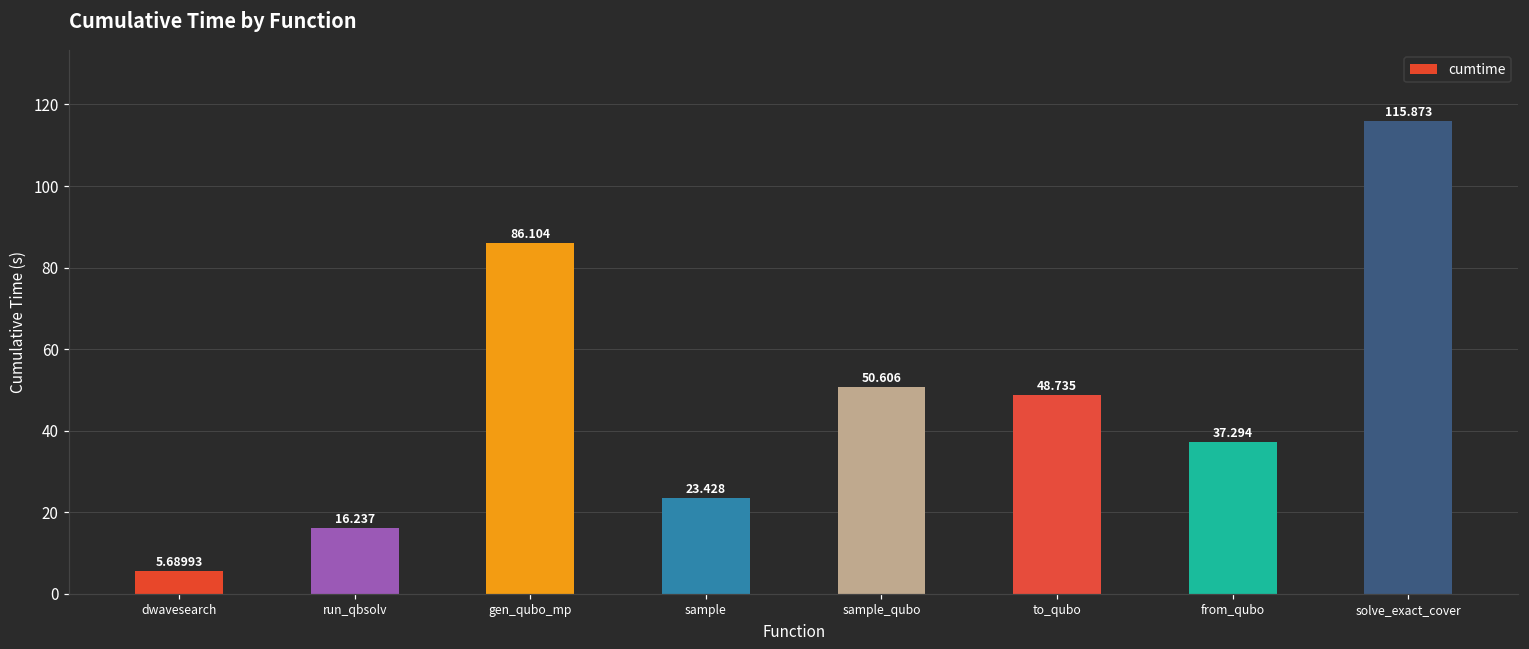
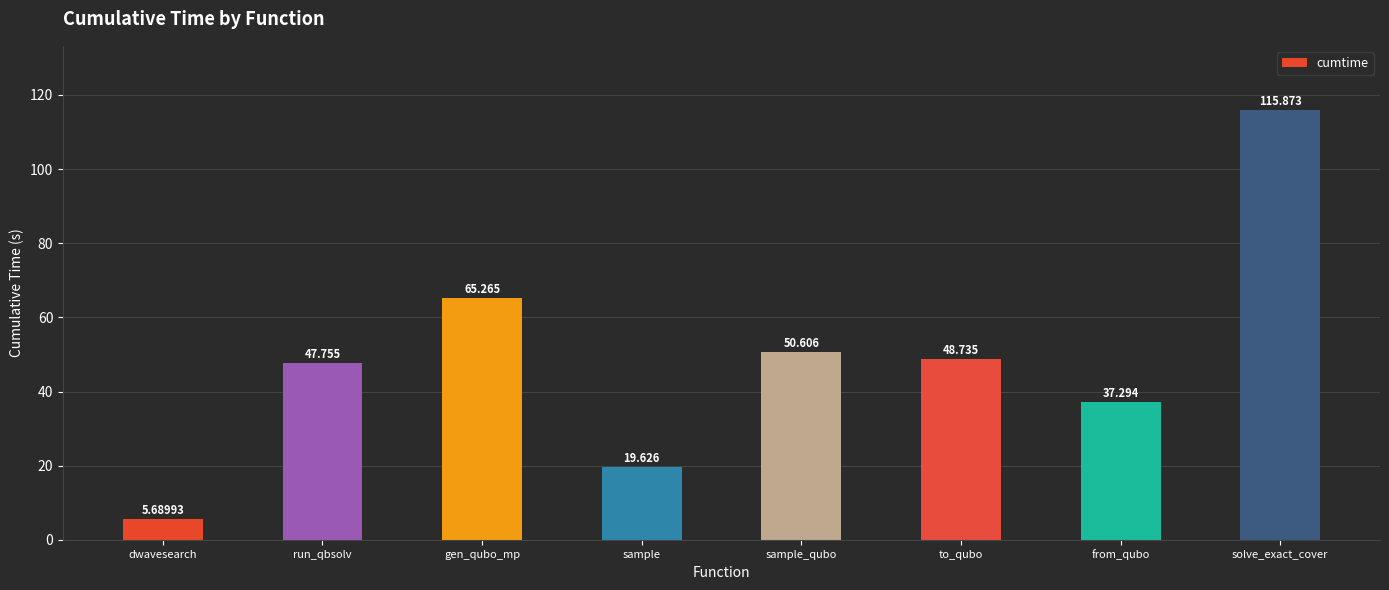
run_qbsolv: 16.237 -> 47.755
gen_qubo_mp: 86.104 -> 65.265
sample: 23.428 -> 19.626
